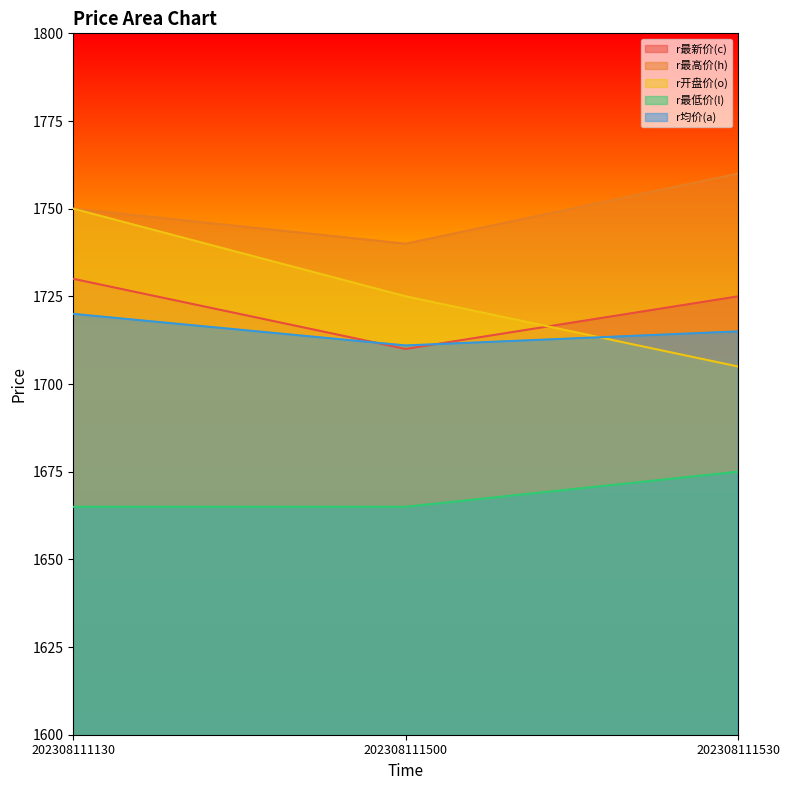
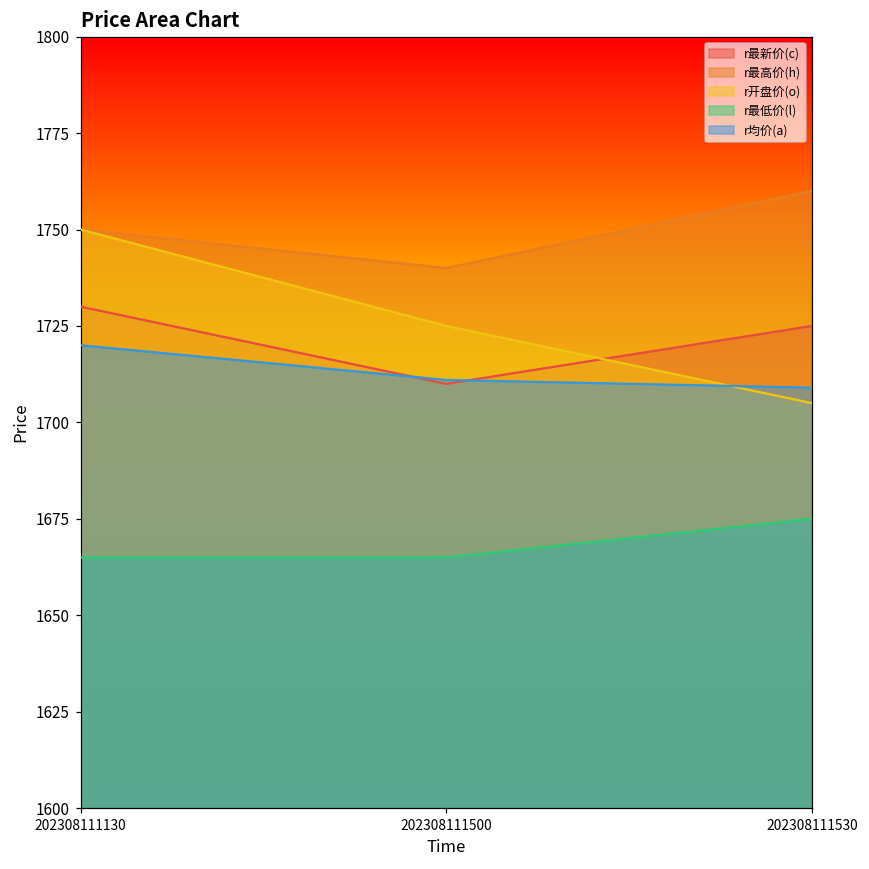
r均价(a), 202308111530: 1715 -> 1709
